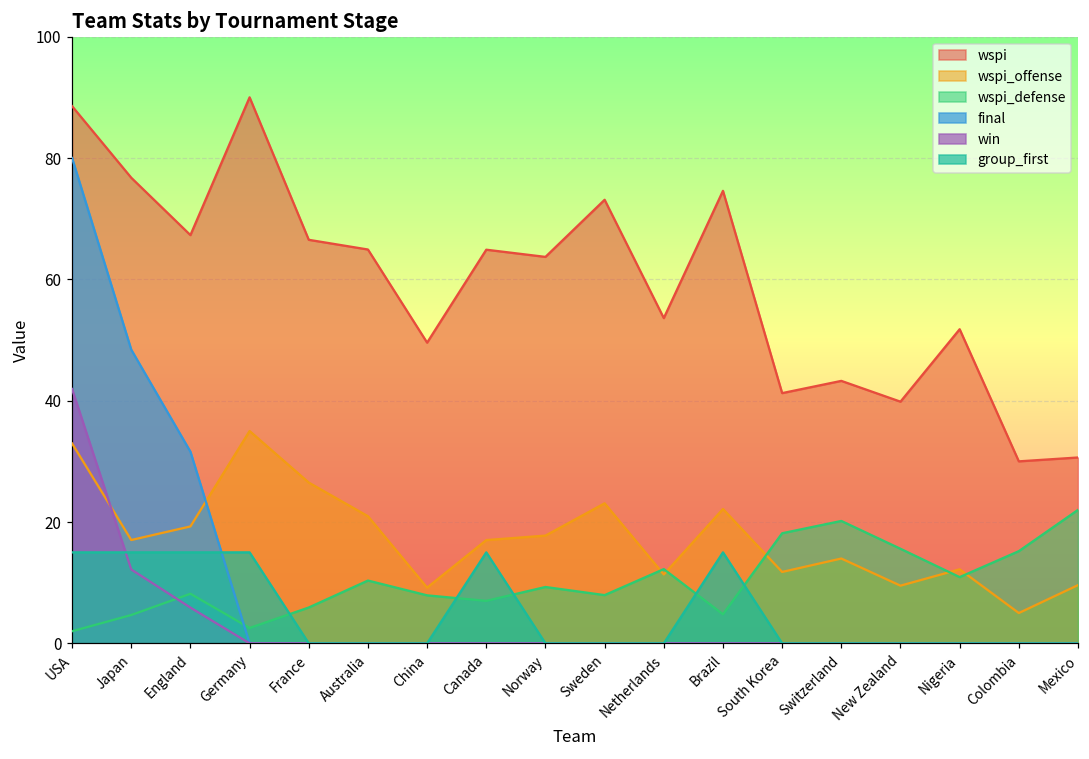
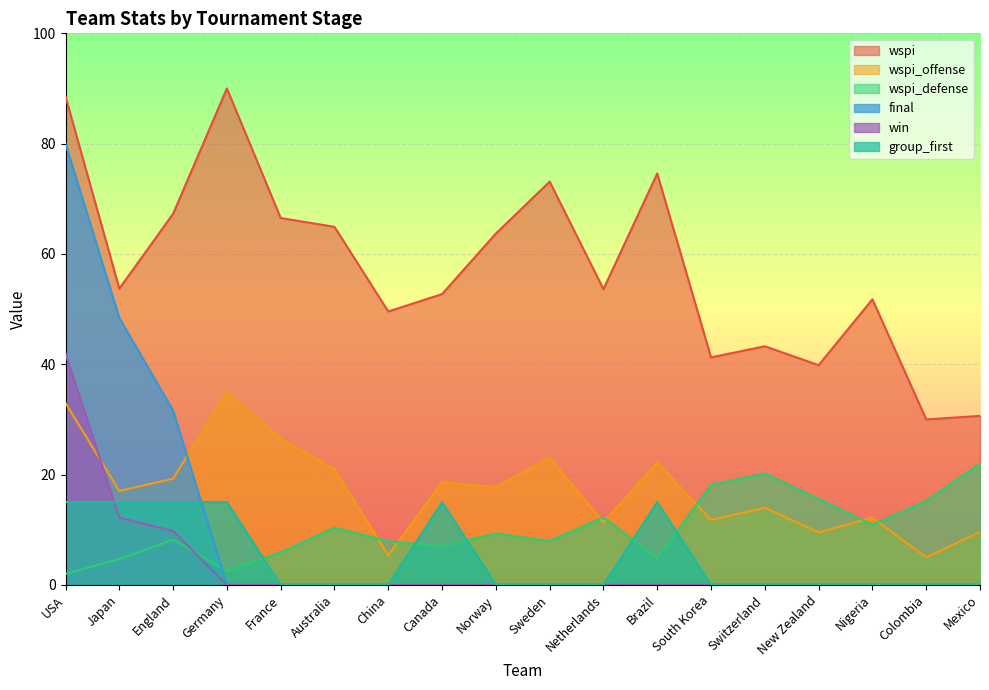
wspi, Japan: 77 -> 54
win, England: 6 -> 10
wspi_offense, China: 9 -> 5
wspi, Canada: 65 -> 53
wspi_offense, Canada: 17 -> 19
